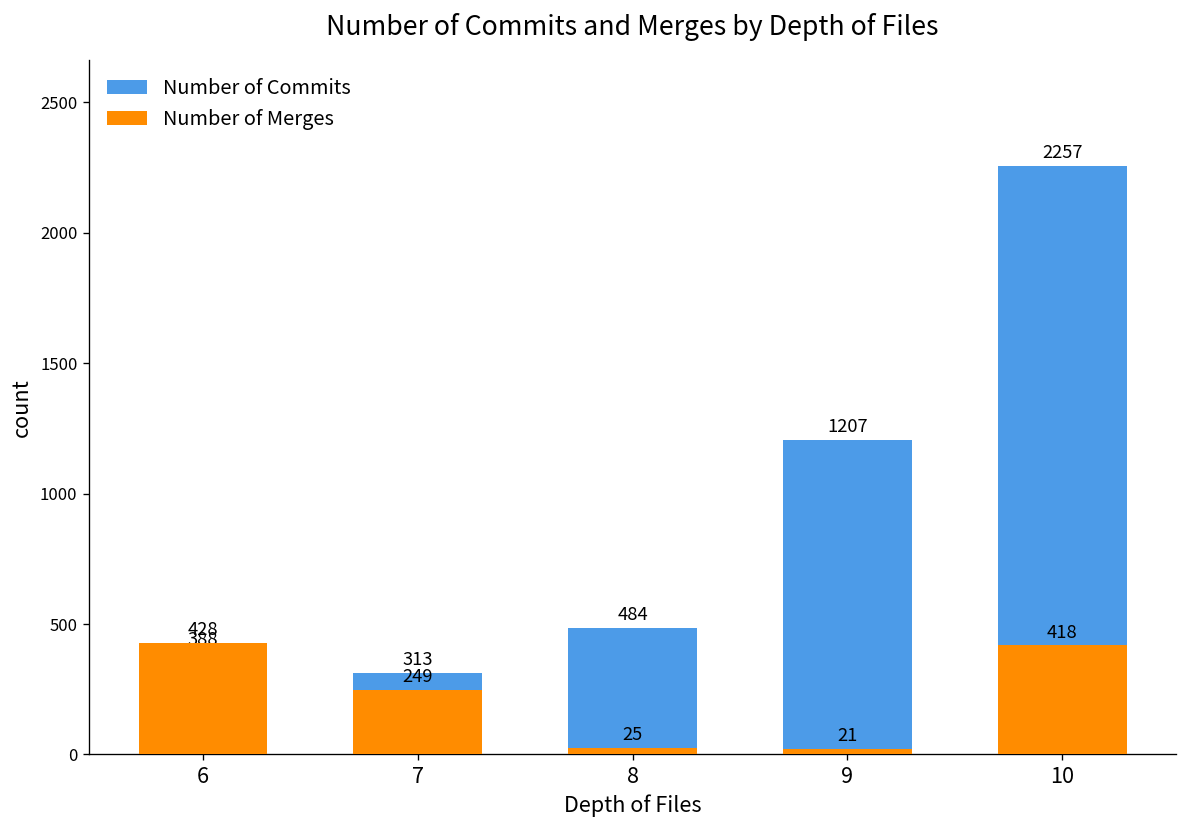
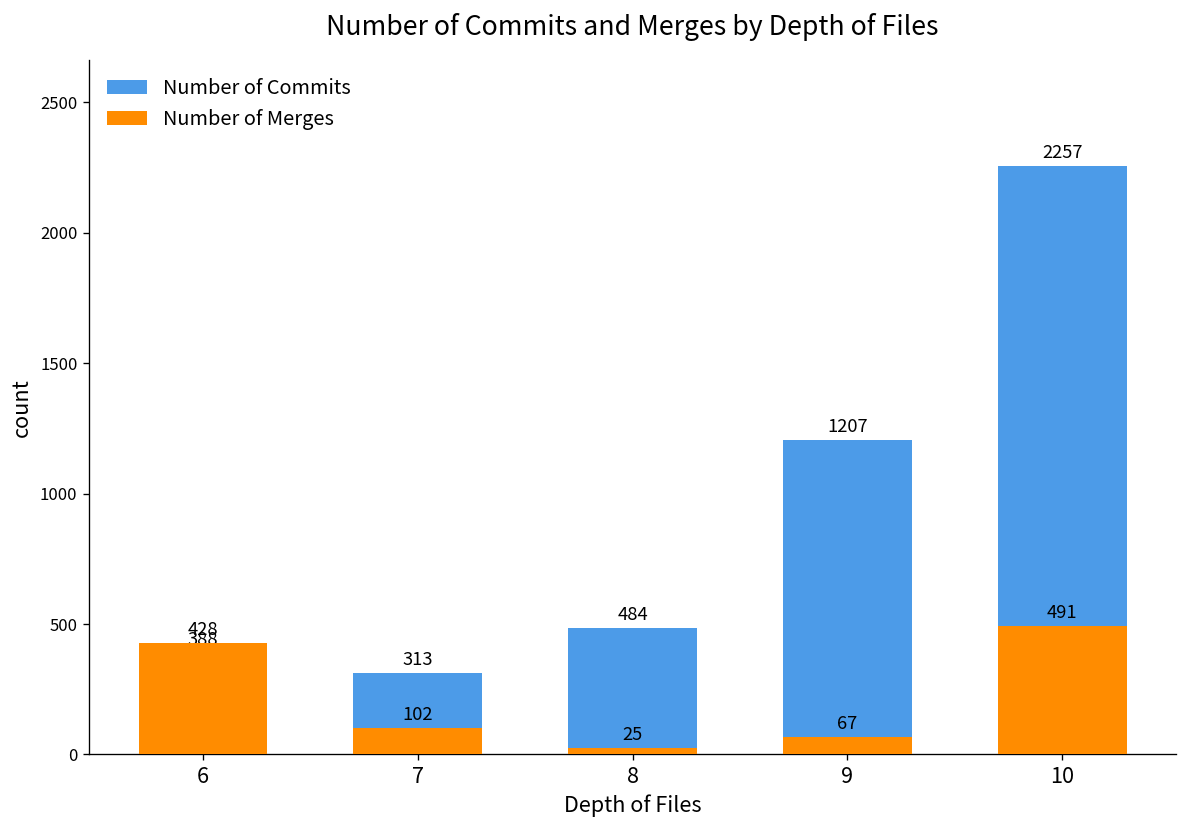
Number of Merges, 7: 249 -> 102
Number of Merges, 9: 21 -> 67
Number of Merges, 10: 418 -> 491
